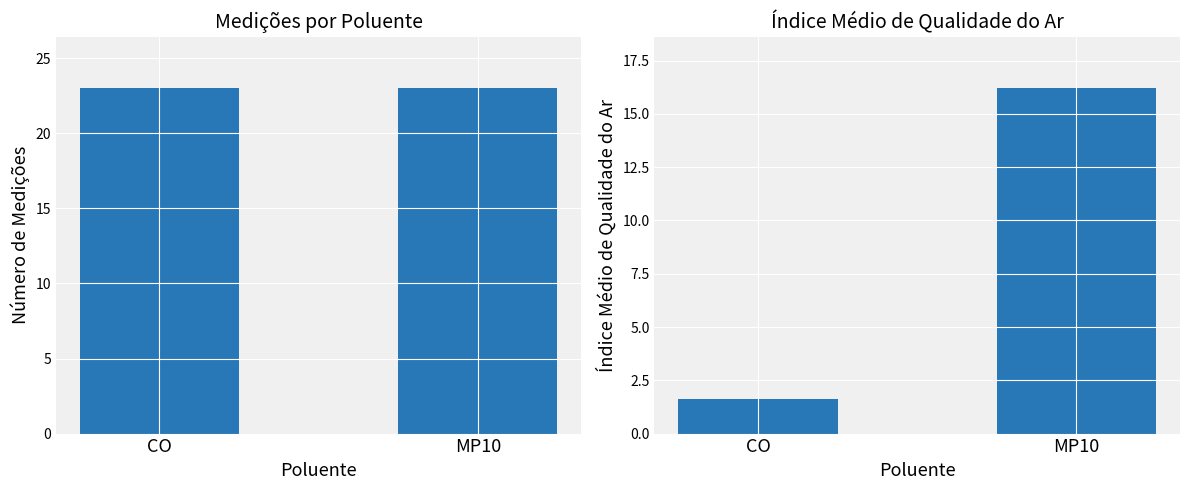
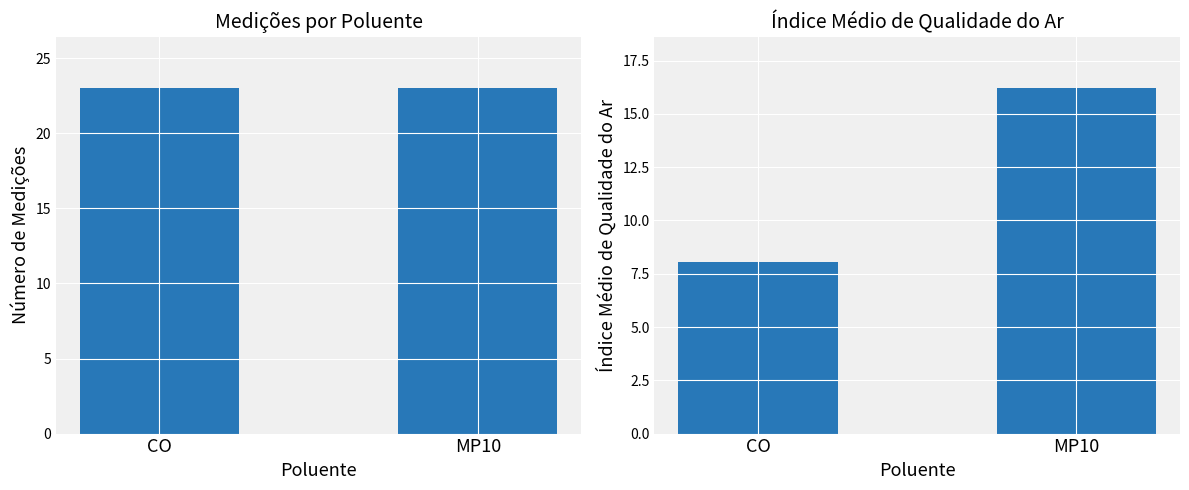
Índice Médio de Qualidade do Ar, CO: 1.6 -> 8.1
